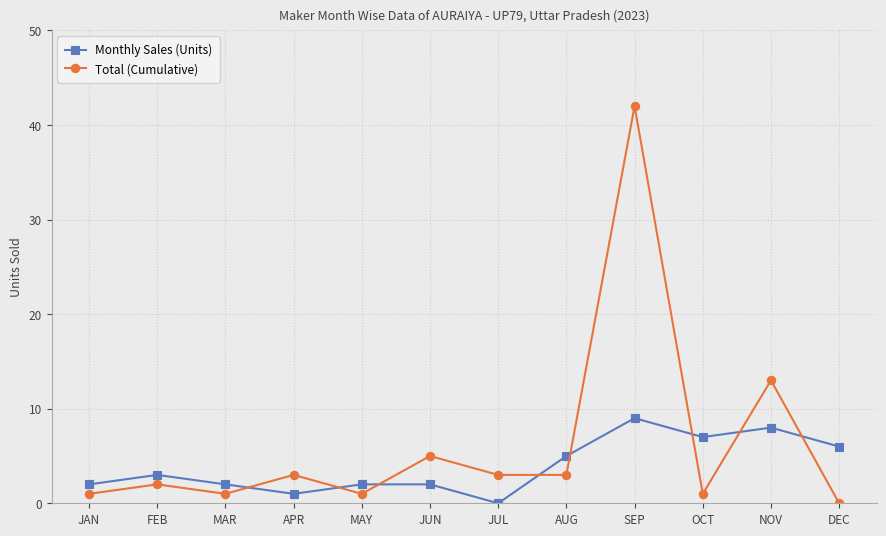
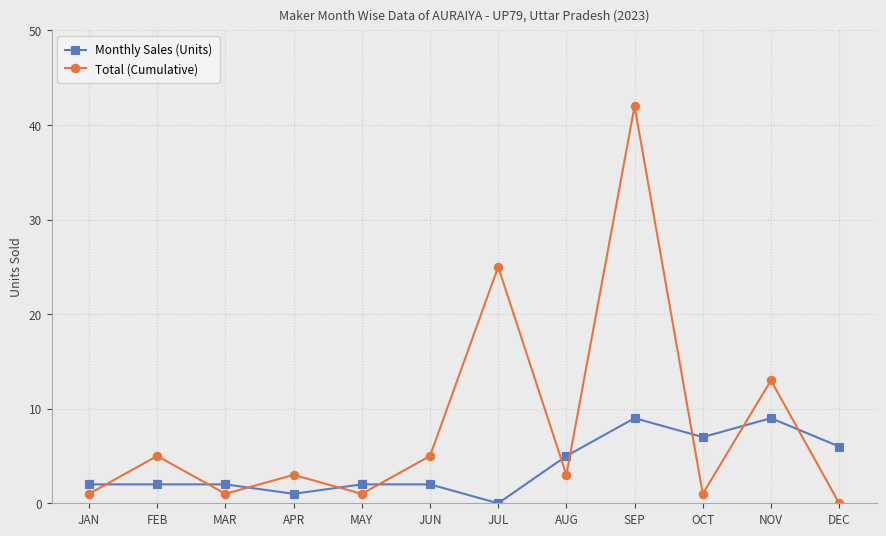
Monthly Sales (Units), FEB: 3 -> 2
Total (Cumulative), FEB: 2 -> 5
Total (Cumulative), JUL: 3 -> 25
Monthly Sales (Units), NOV: 8 -> 9
